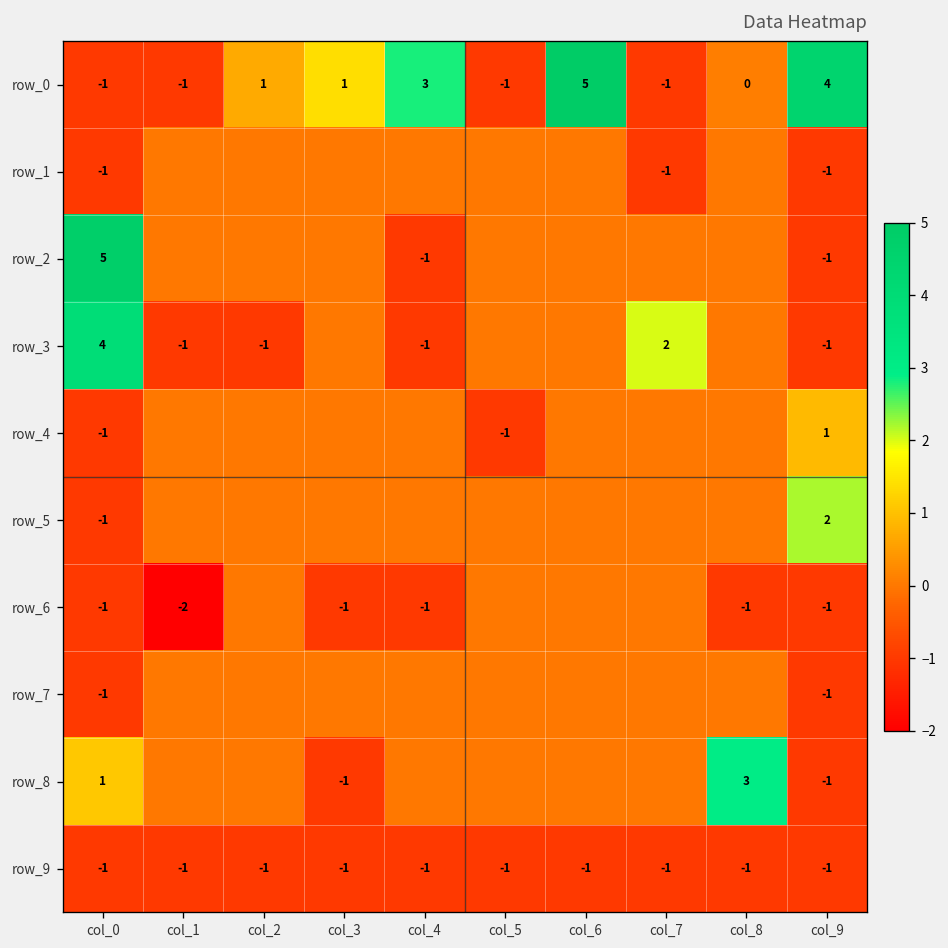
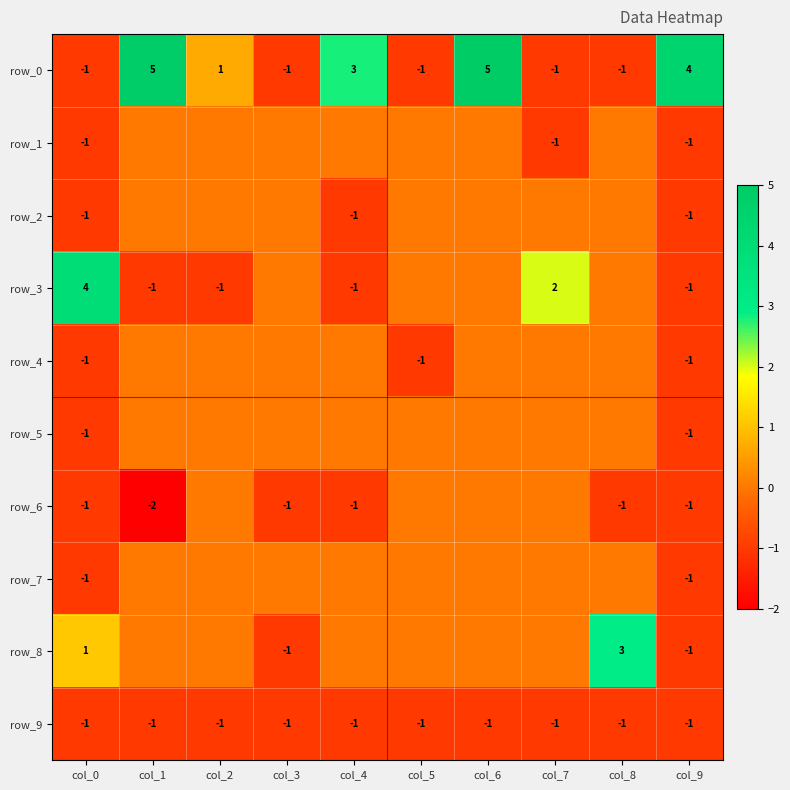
row_0, col_1: -1 -> 5
row_0, col_3: 1 -> -1
row_0, col_8: 0 -> -1
row_2, col_0: 5 -> -1
row_4, col_9: 1 -> -1
row_5, col_9: 2 -> -1
